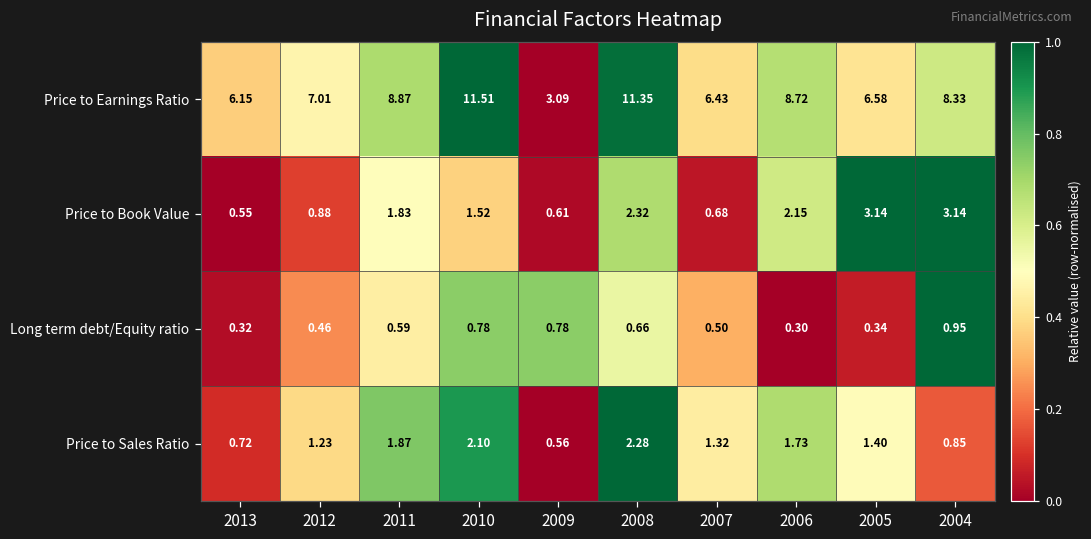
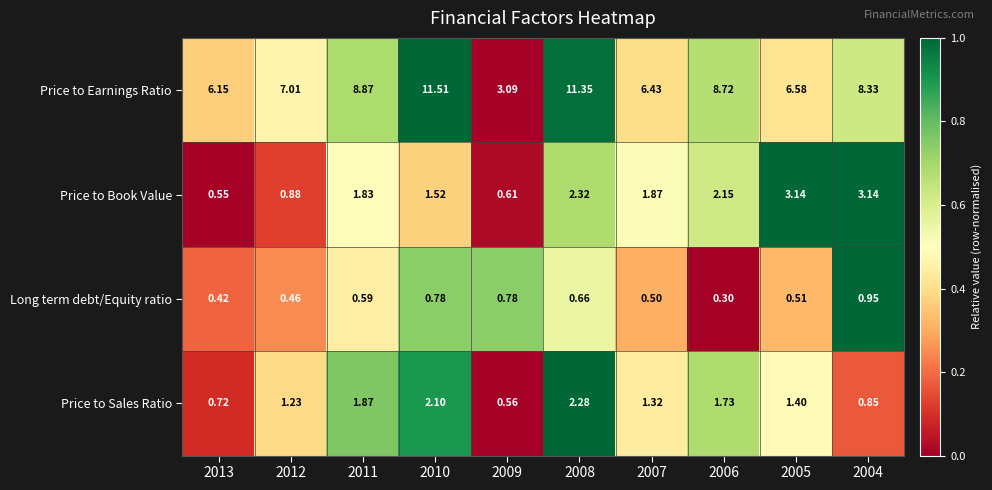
Price to Book Value, 2007: 0.68 -> 1.87
Long term debt/Equity ratio, 2013: 0.32 -> 0.42
Long term debt/Equity ratio, 2005: 0.34 -> 0.51
